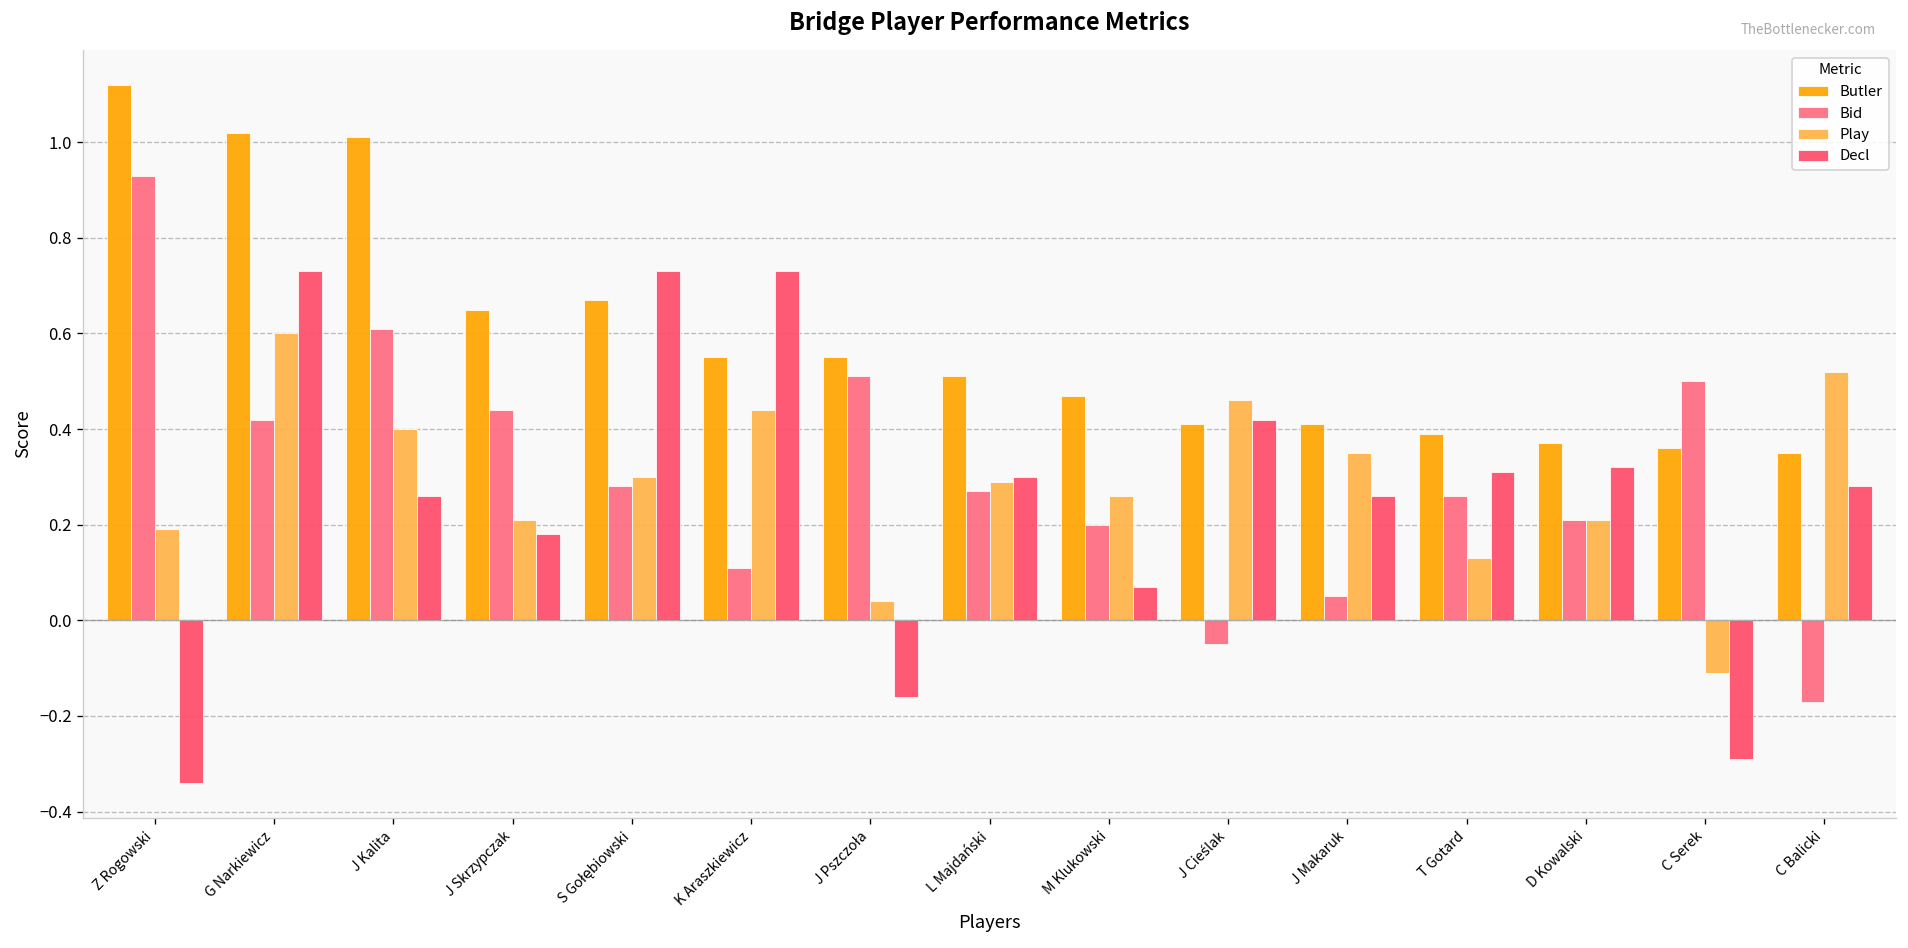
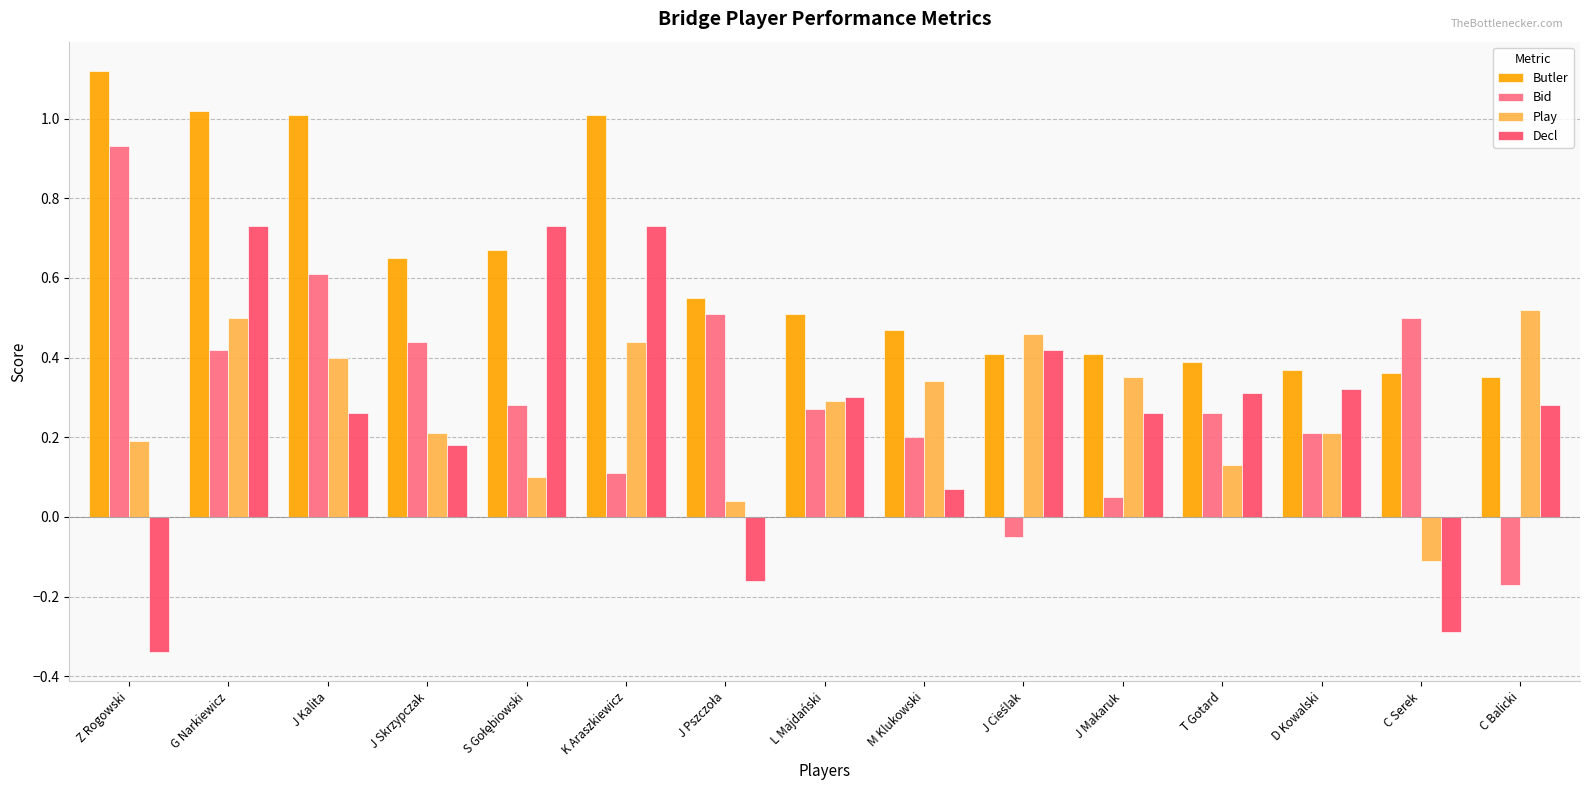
Play, G Narkiewicz: 0.6 -> 0.5
Play, S Gołębiowski: 0.3 -> 0.1
Butler, K Araszkiewicz: 0.55 -> 1.01
Play, M Klukowski: 0.26 -> 0.34
